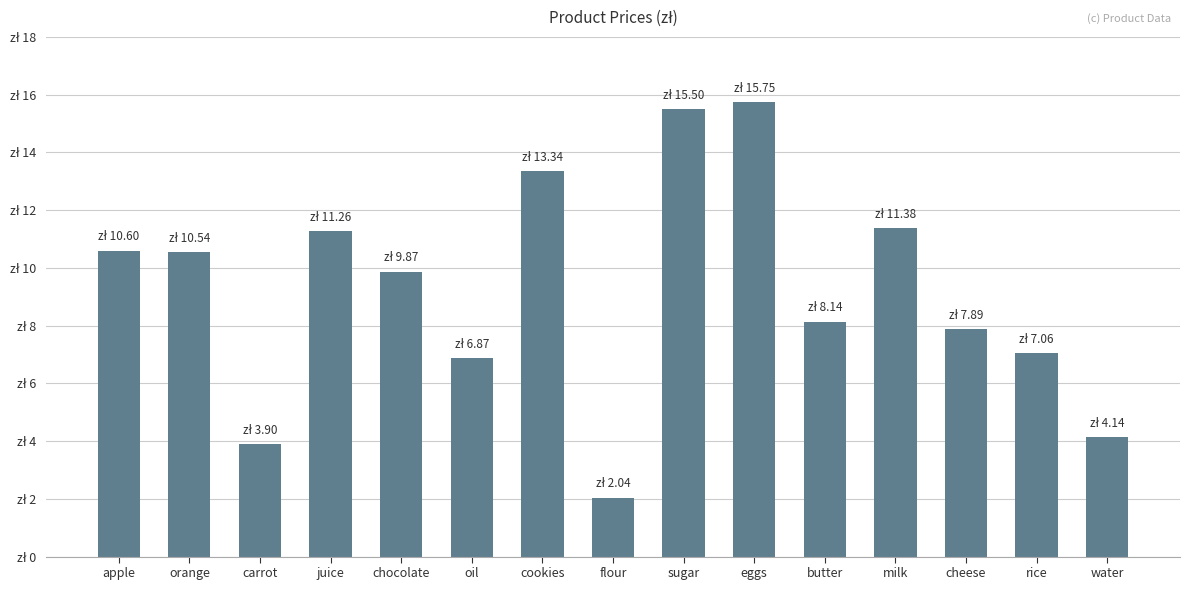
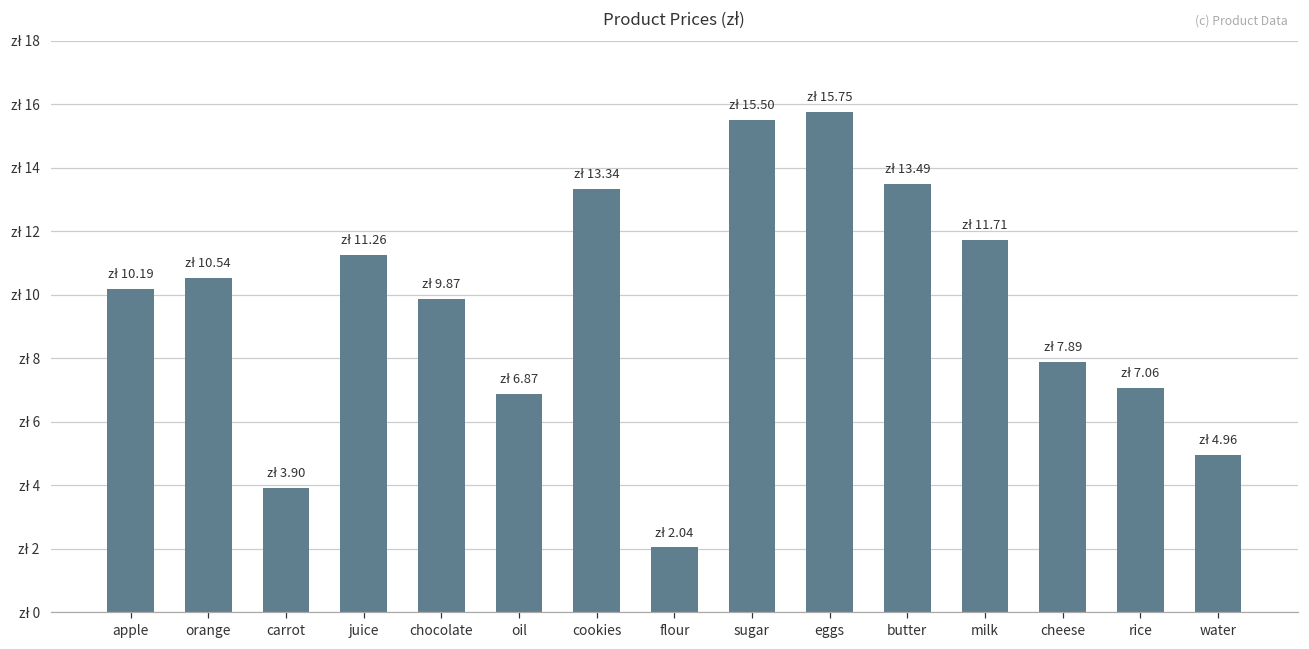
apple: 10.60 -> 10.19
butter: 8.14 -> 13.49
milk: 11.38 -> 11.71
water: 4.14 -> 4.96
